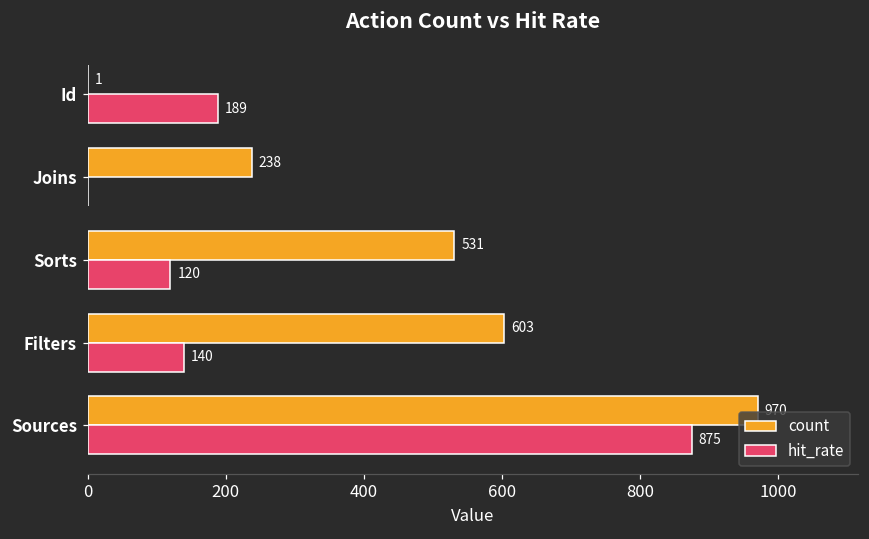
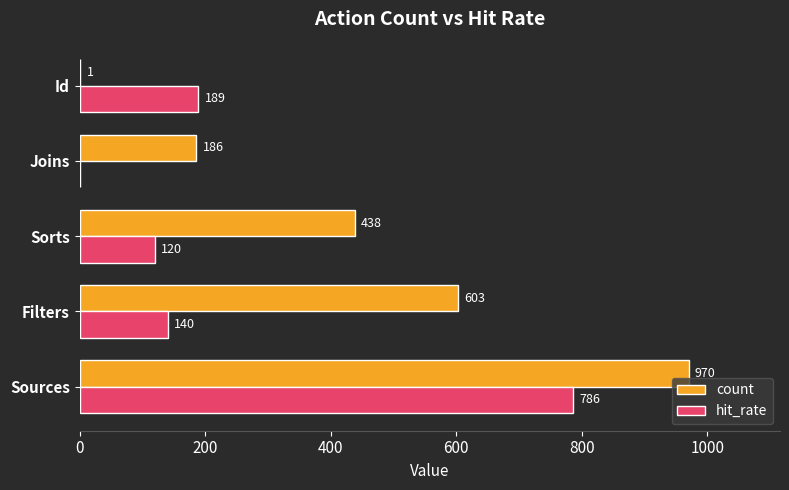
count, Joins: 238 -> 186
count, Sorts: 531 -> 438
hit_rate, Sources: 875 -> 786
